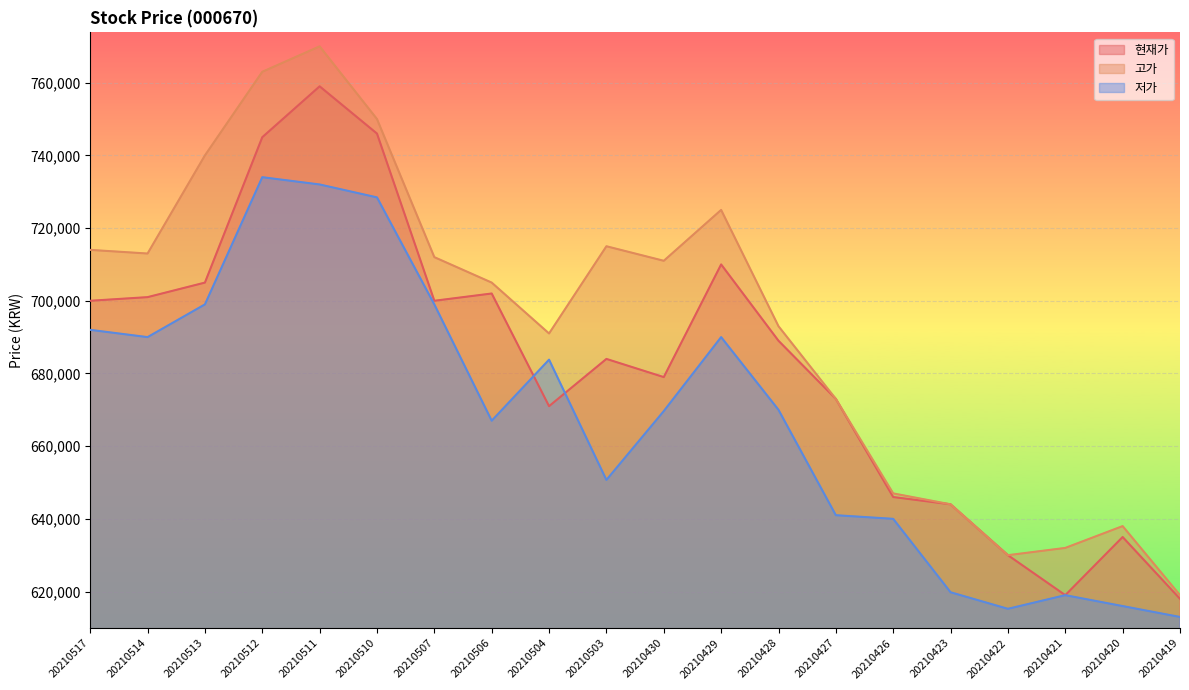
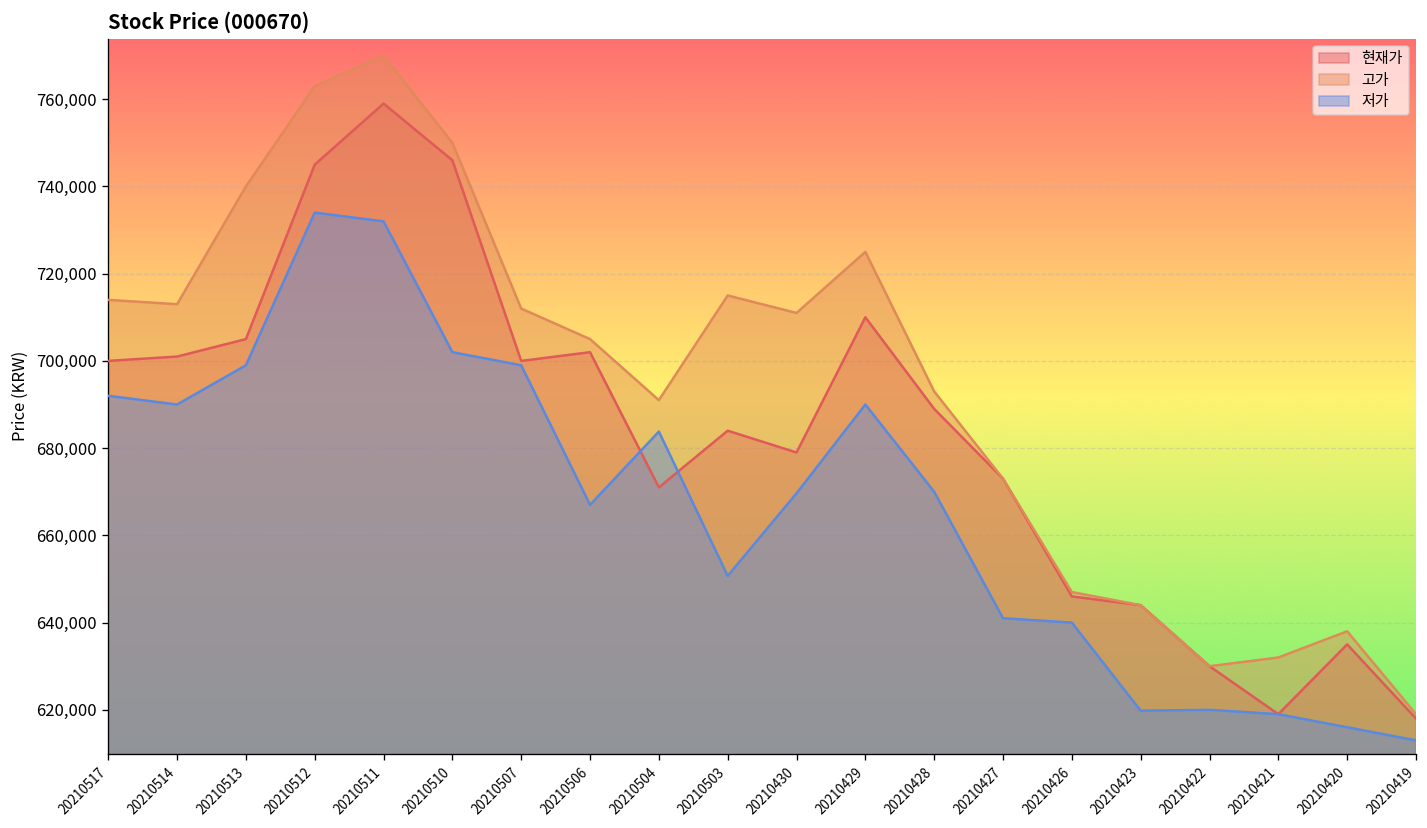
저가, 20210510: 728,000 -> 702,000
저가, 20210422: 615,000 -> 620,000
